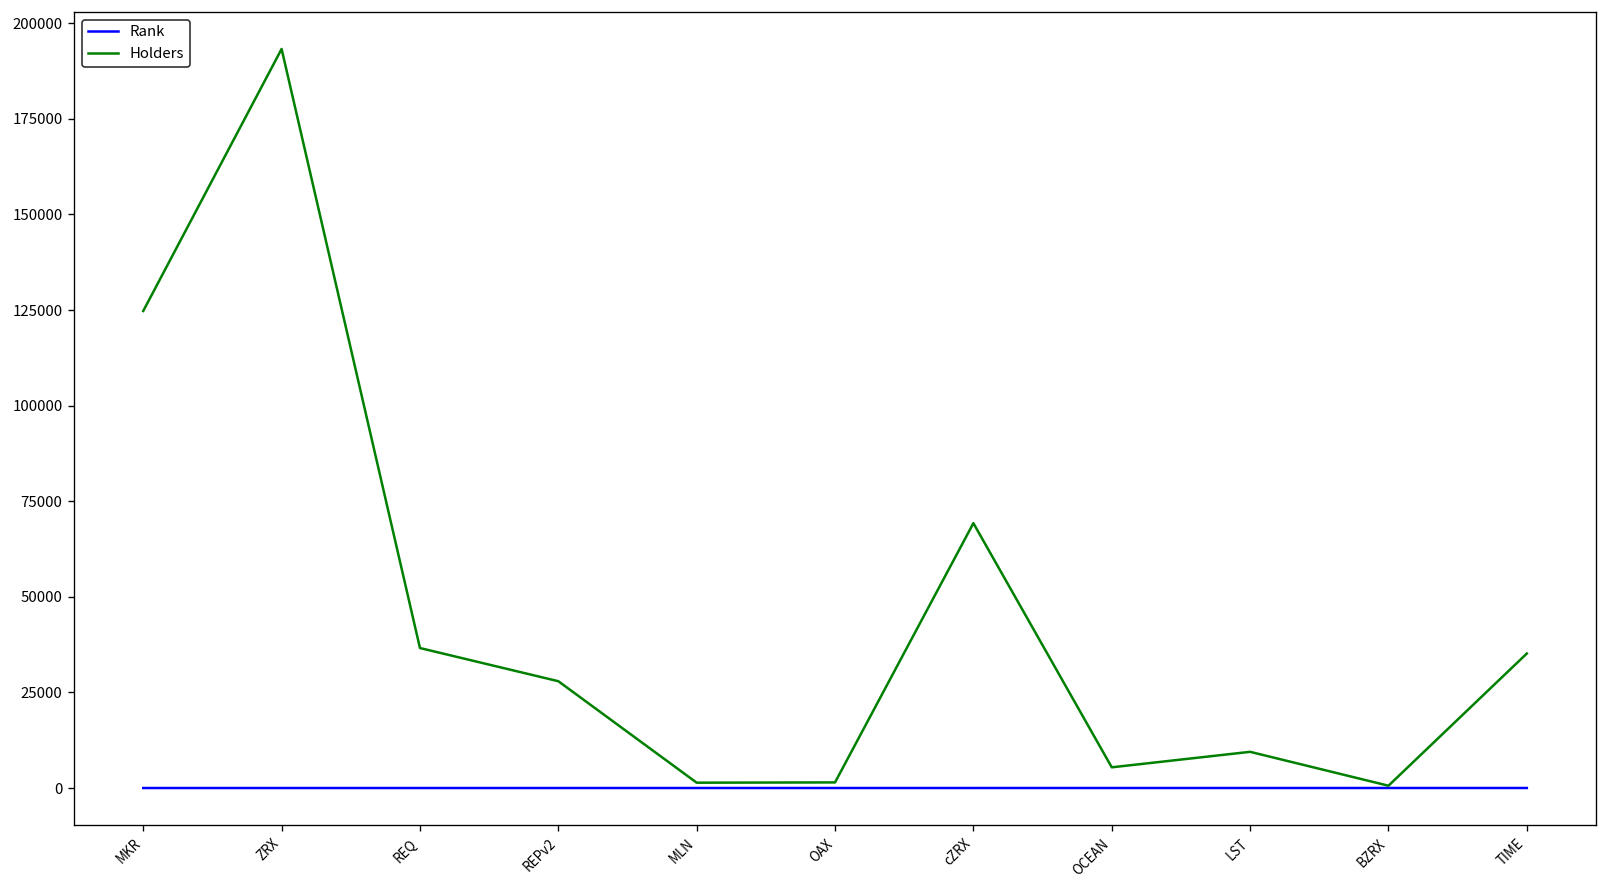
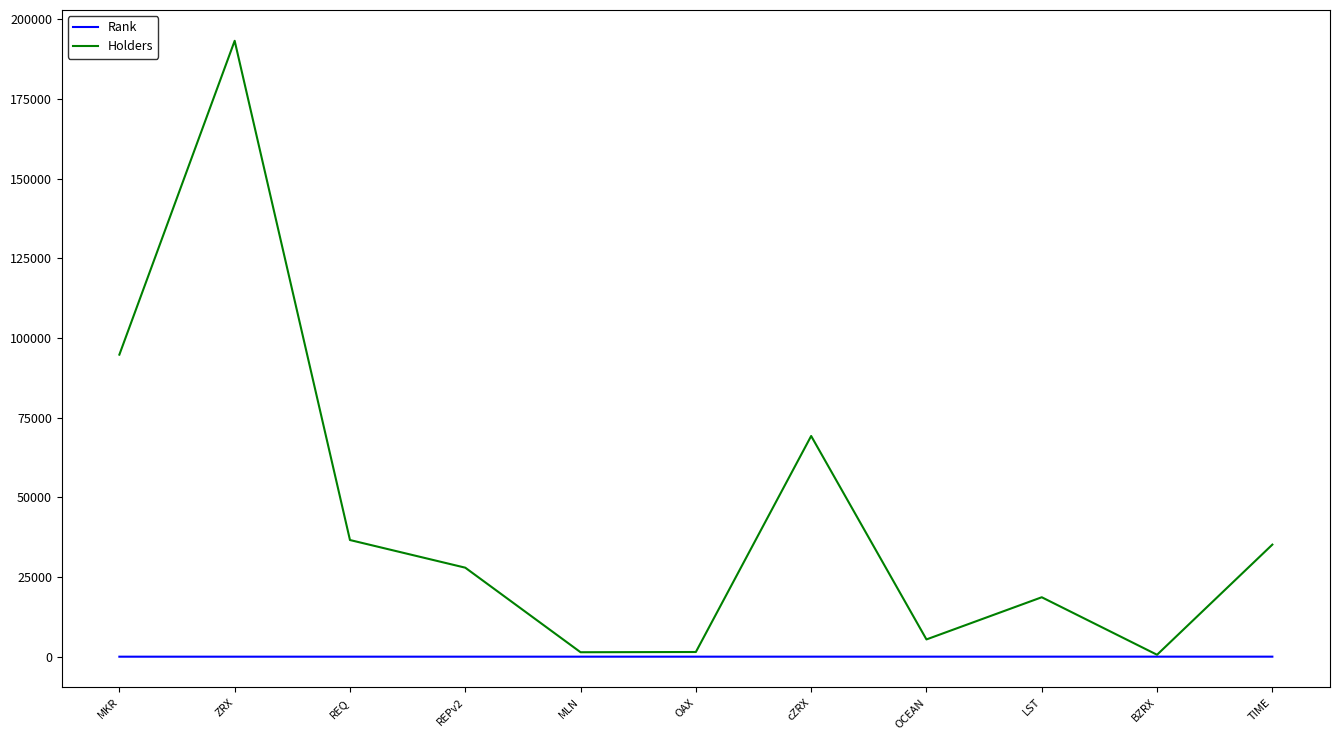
Holders, MKR: 125000 -> 95000
Holders, LST: 9000 -> 19000
